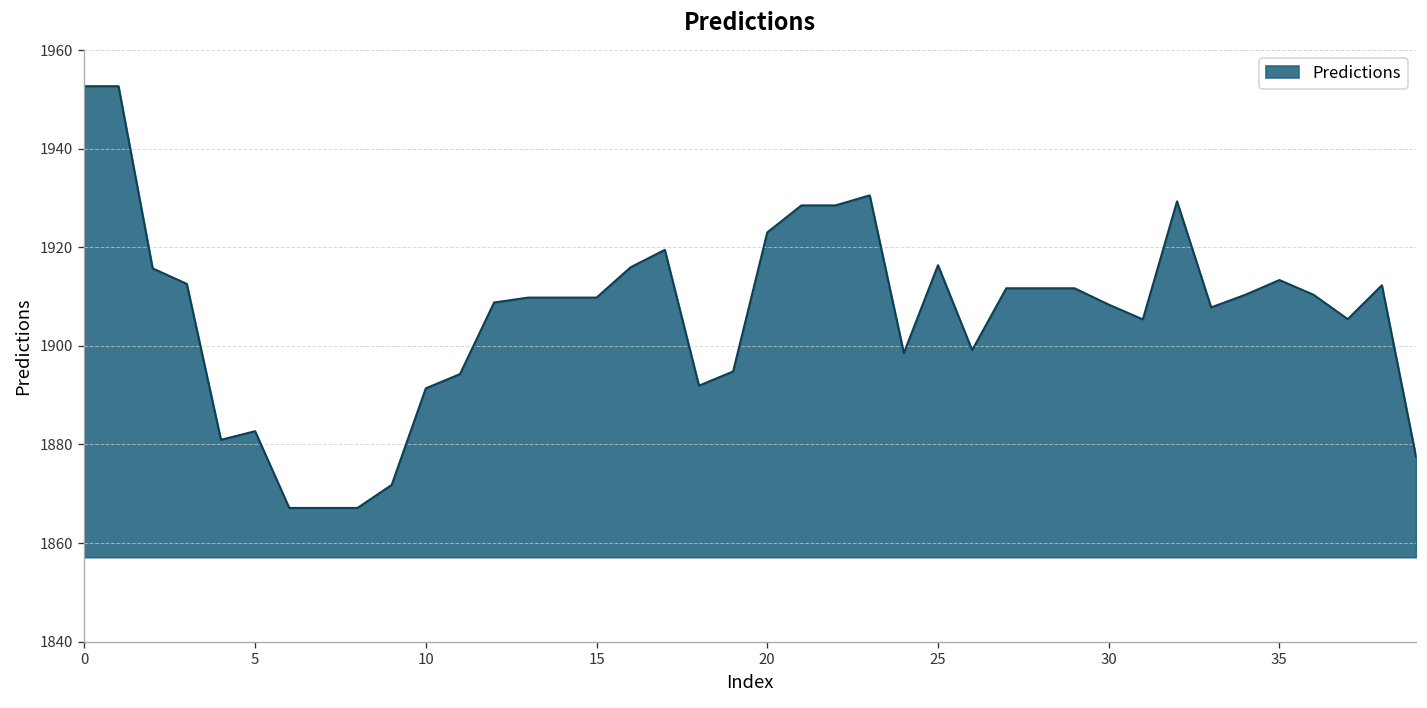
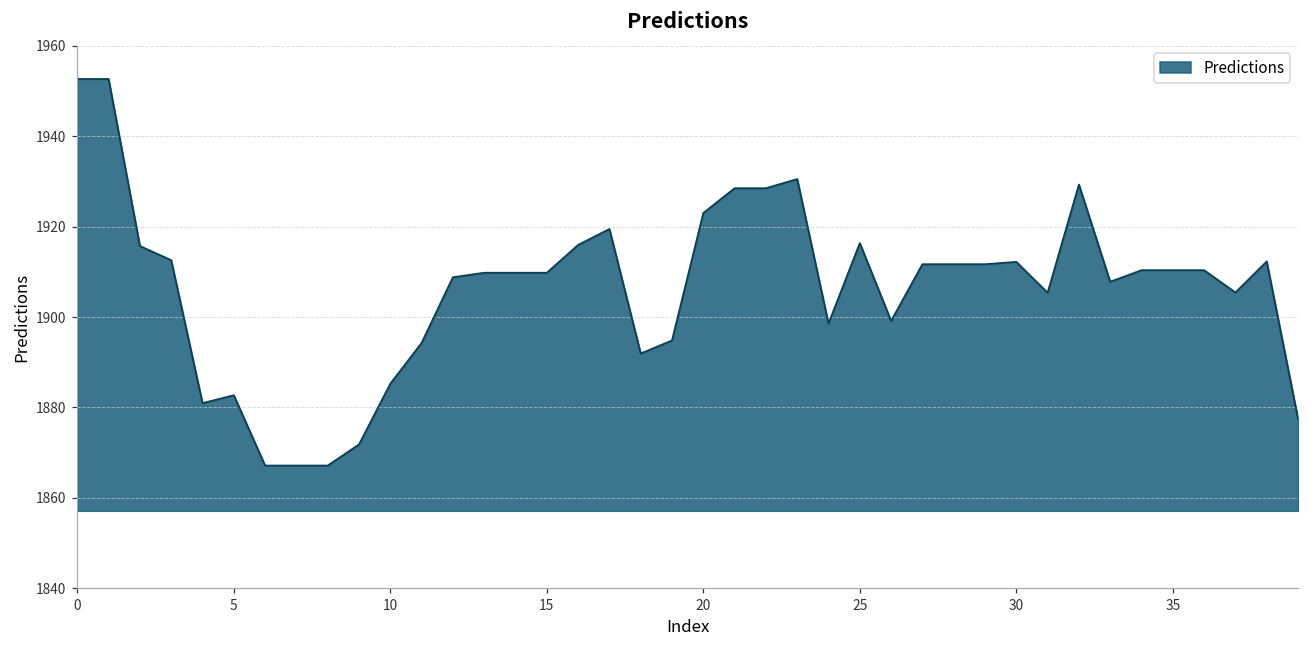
10: 1891 -> 1885
30: 1908 -> 1912
35: 1913 -> 1910
